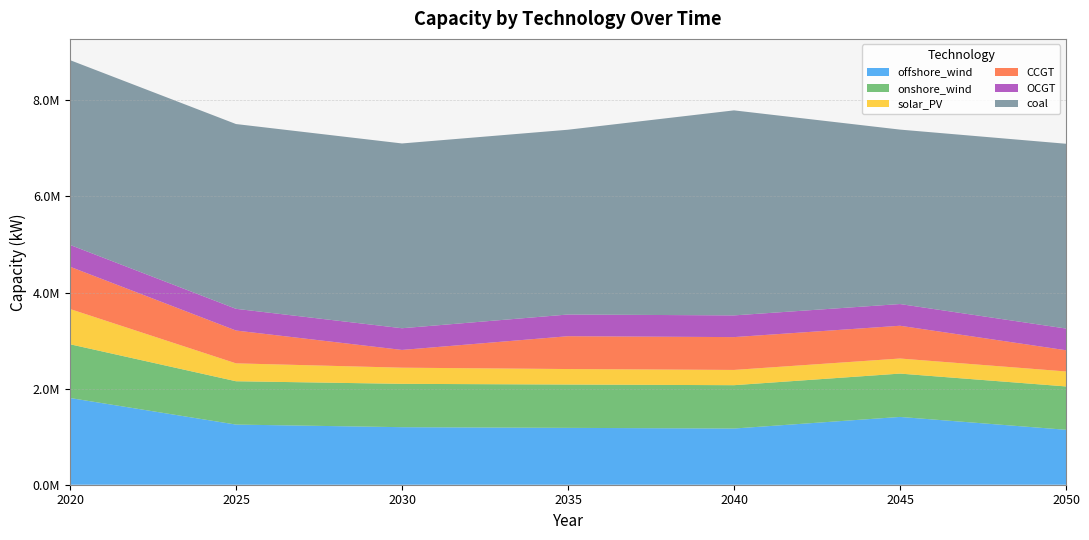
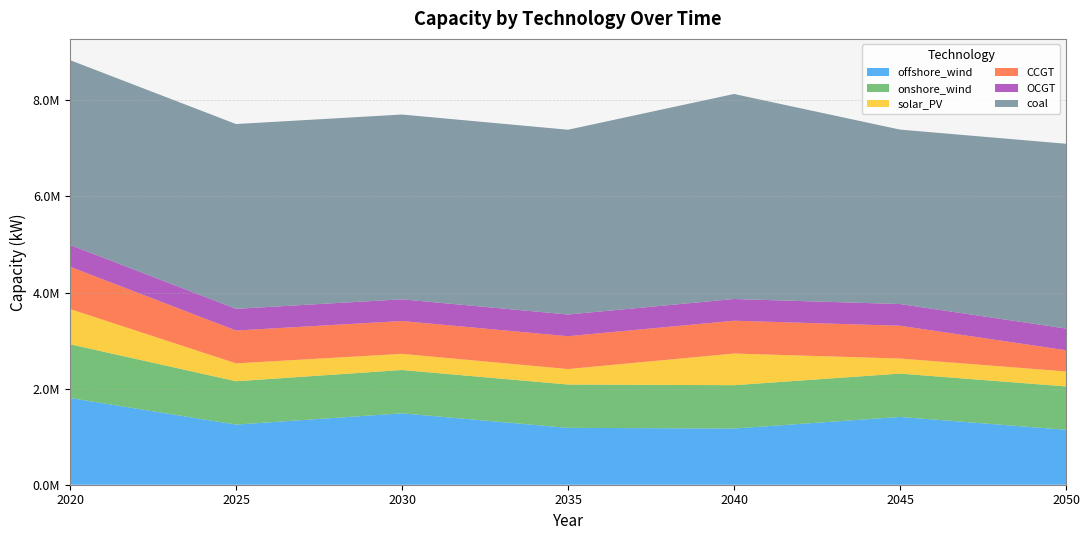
offshore_wind, 2030: 1200000 -> 1500000
CCGT, 2030: 400000 -> 700000
solar_PV, 2040: 300000 -> 700000
